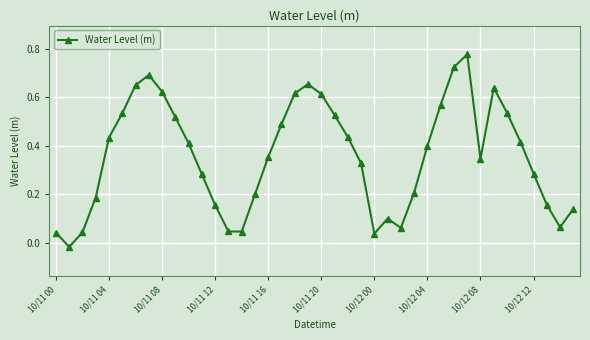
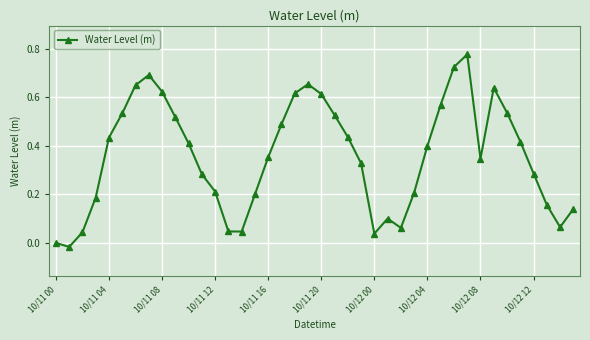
10/11 00: 0.04 -> 0.00
10/11 12: 0.16 -> 0.21
